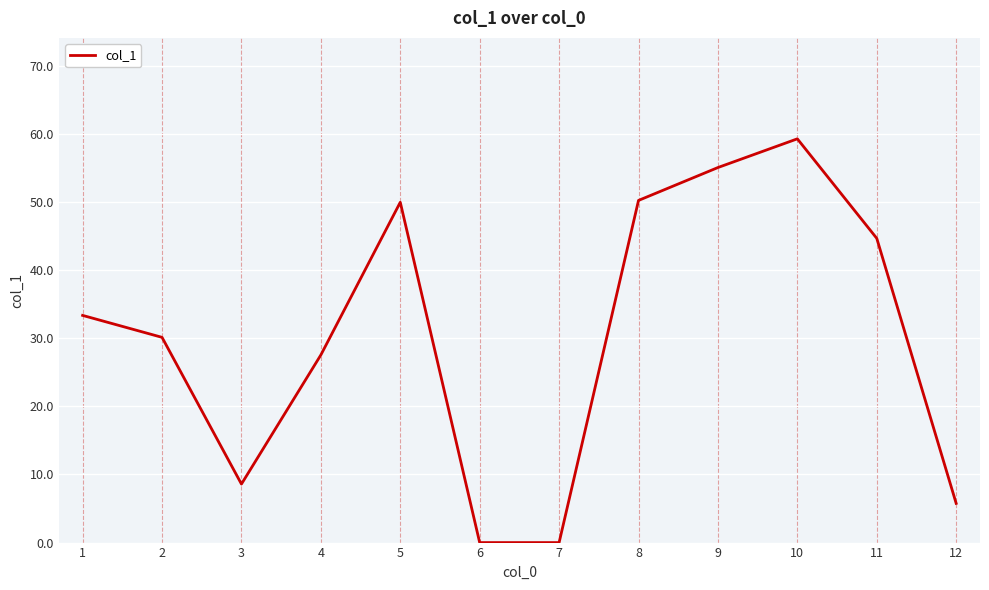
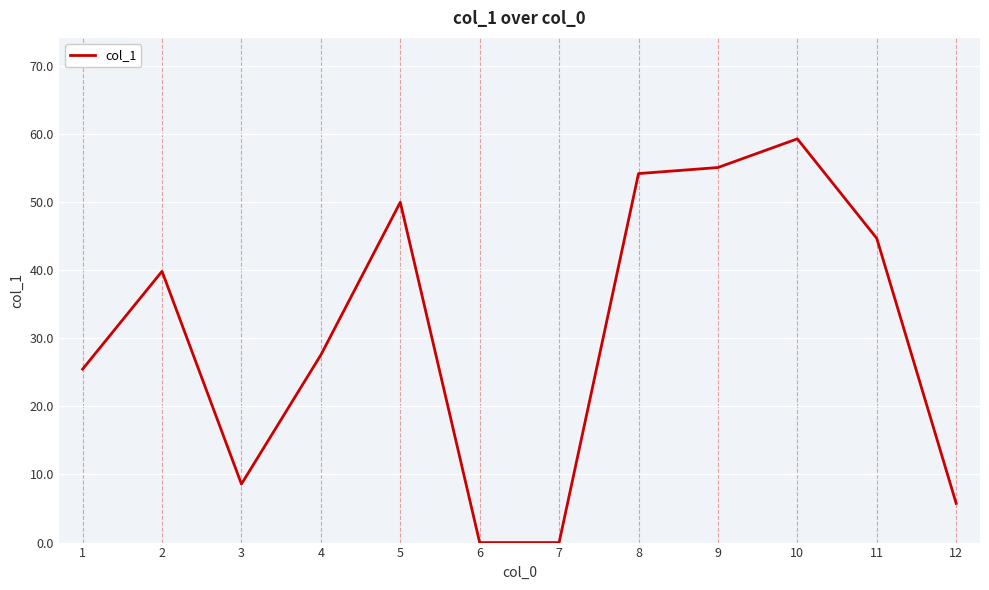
1: 33 -> 25
2: 30 -> 40
8: 50 -> 54
